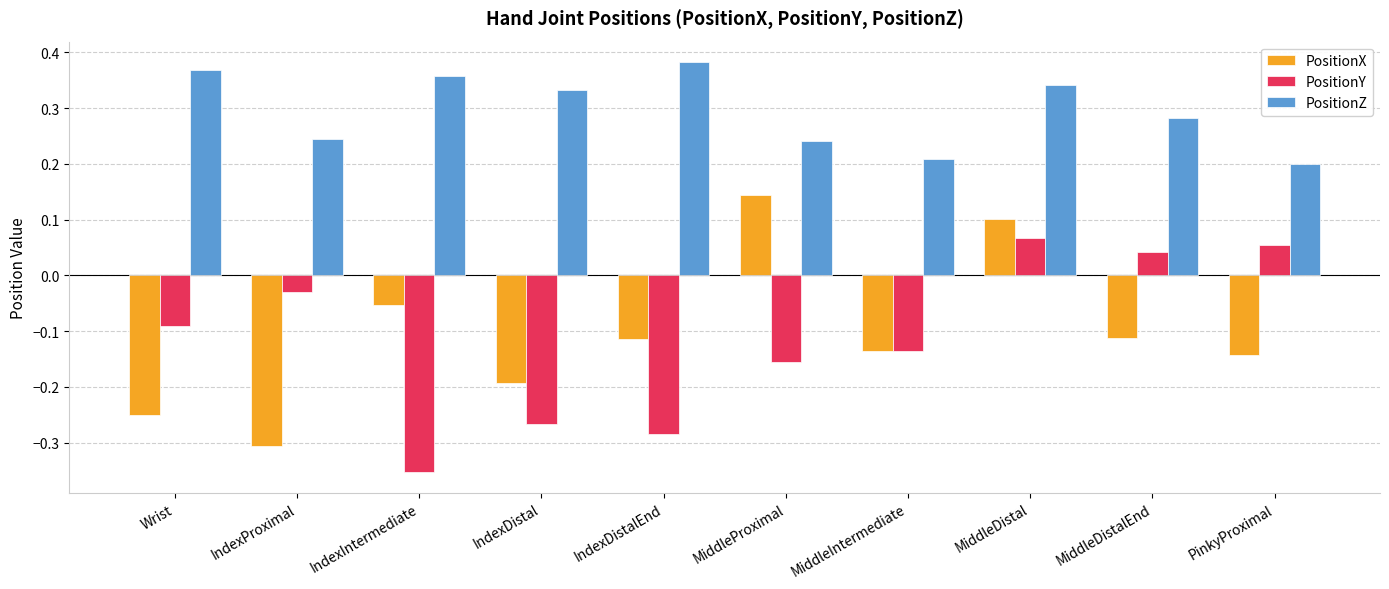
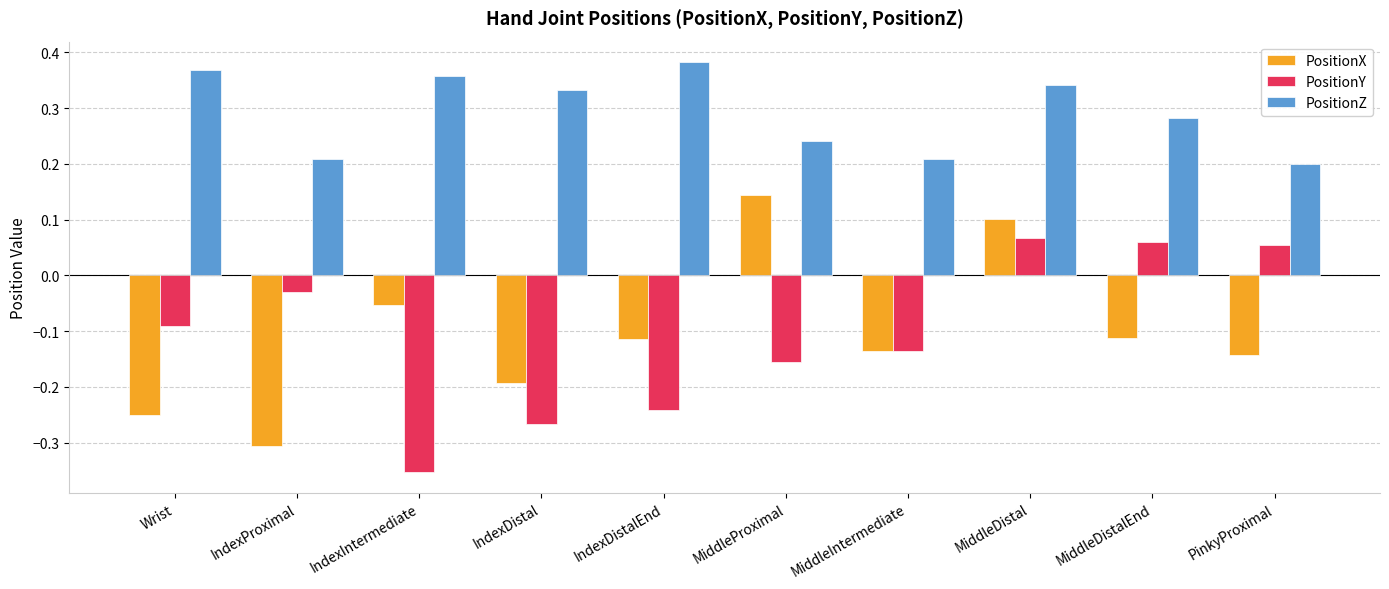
PositionZ, IndexProximal: 0.25 -> 0.21
PositionY, IndexDistalEnd: -0.28 -> -0.24
PositionY, MiddleDistalEnd: 0.04 -> 0.06
